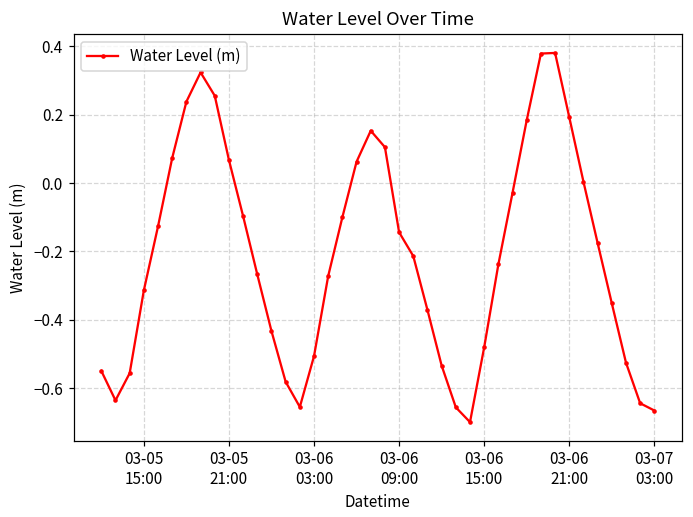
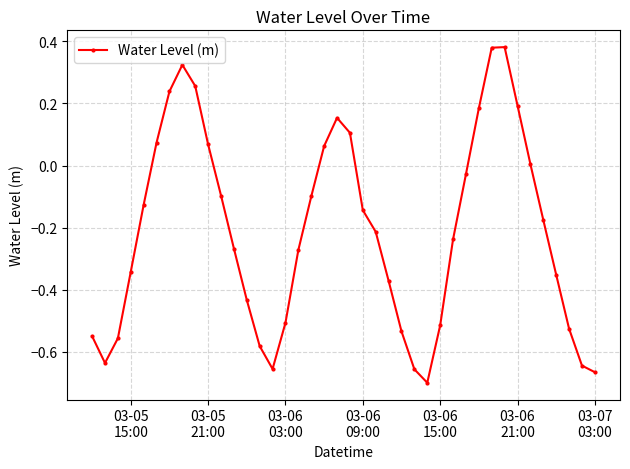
03-05 15:00: -0.31 -> -0.34
03-06 15:00: -0.48 -> -0.51
